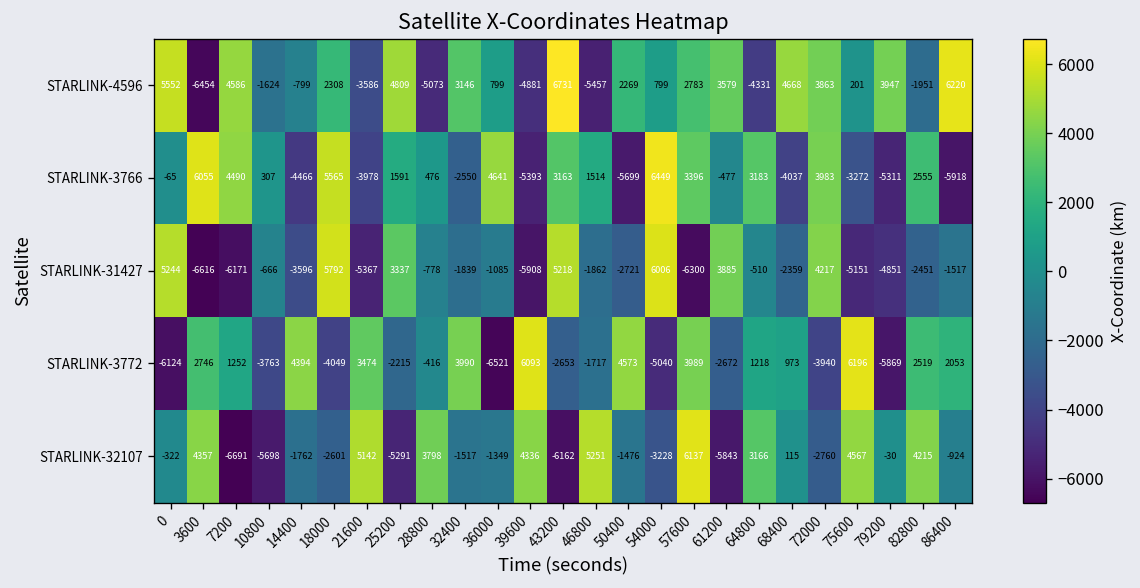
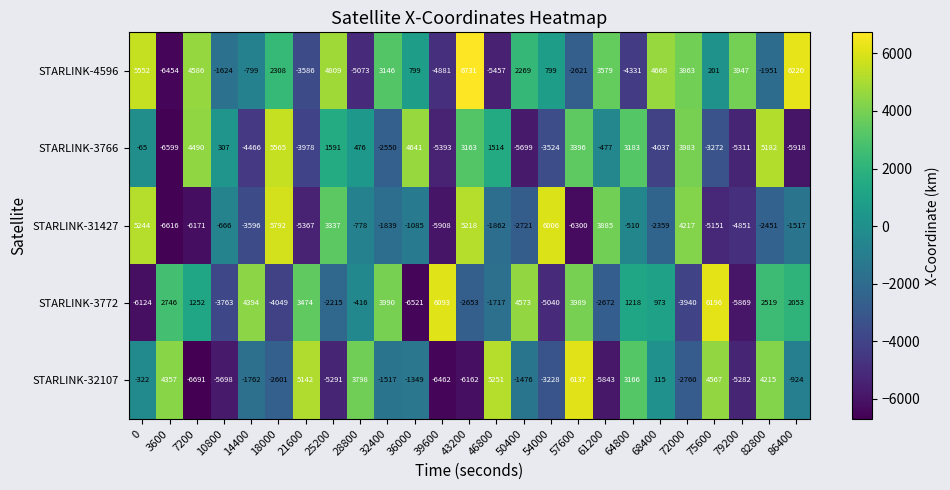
STARLINK-4596, 57600: 2783 -> -2621
STARLINK-3766, 3600: 6055 -> -6599
STARLINK-3766, 54000: 6449 -> -3524
STARLINK-3766, 82800: 2555 -> 5182
STARLINK-32107, 39600: 4336 -> -6462
STARLINK-32107, 79200: -30 -> -5282
